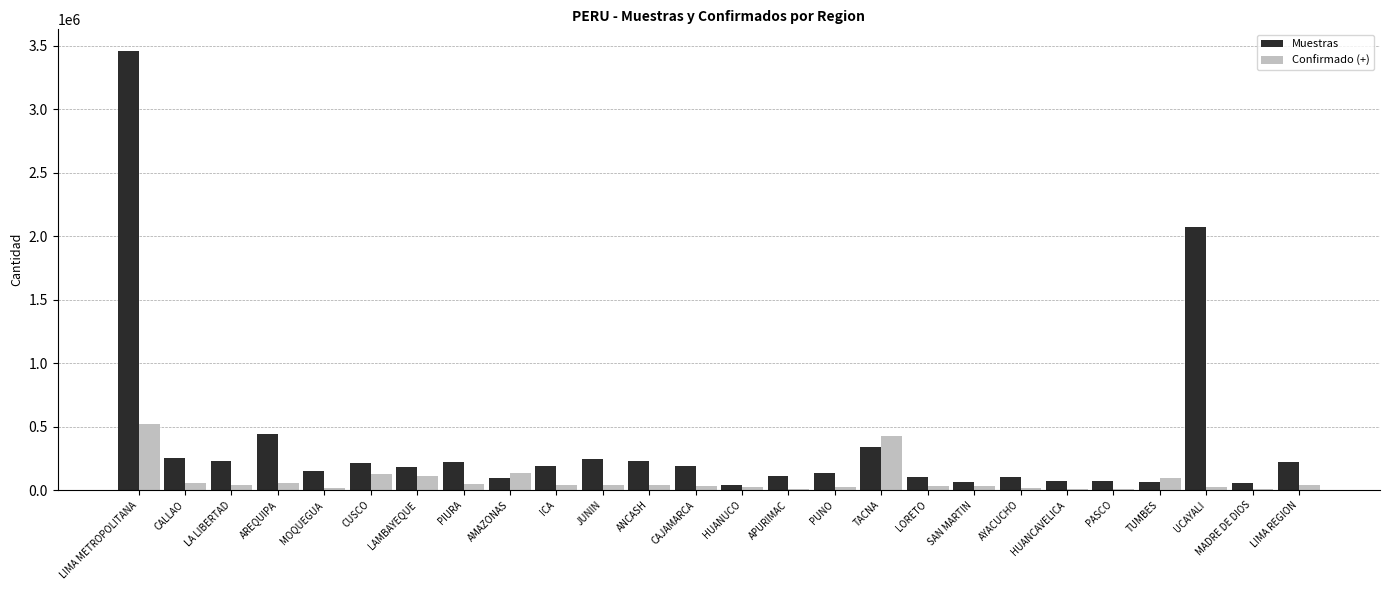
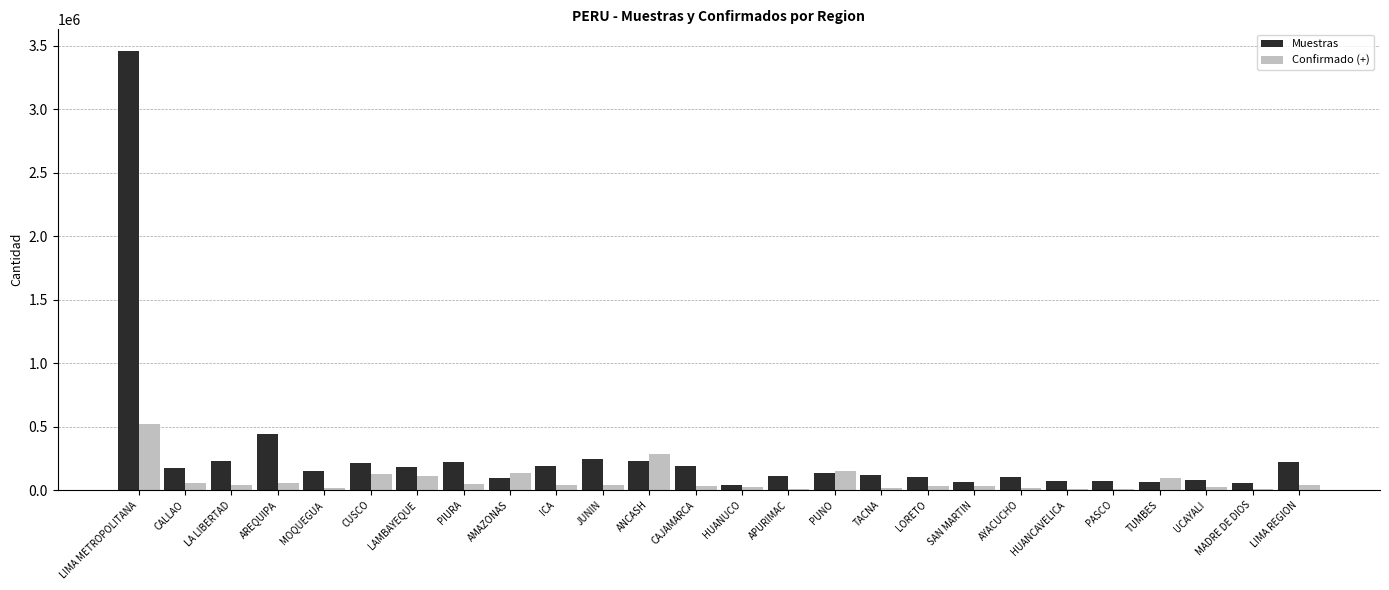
Muestras, CALLAO: 250000 -> 170000
Confirmado (+), ANCASH: 40000 -> 280000
Confirmado (+), PUNO: 20000 -> 150000
Muestras, TACNA: 340000 -> 120000
Confirmado (+), TACNA: 430000 -> 20000
Muestras, UCAYALI: 2070000 -> 80000
